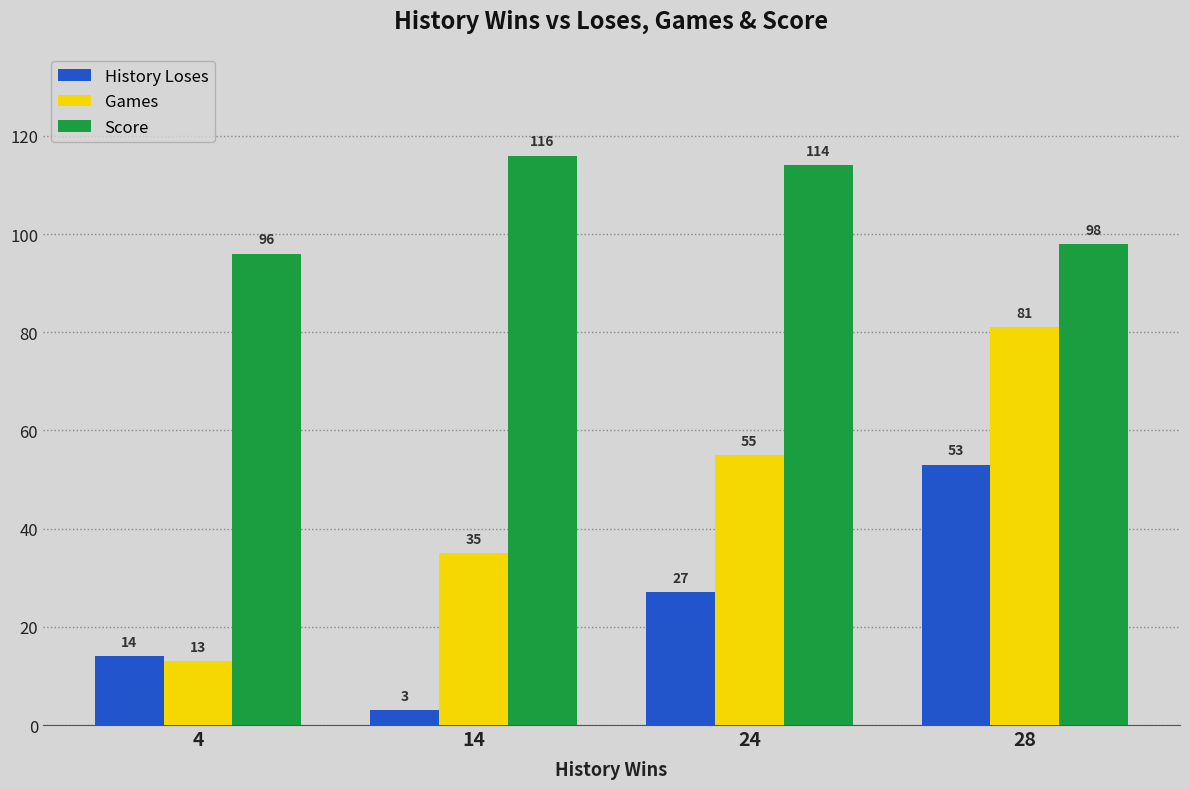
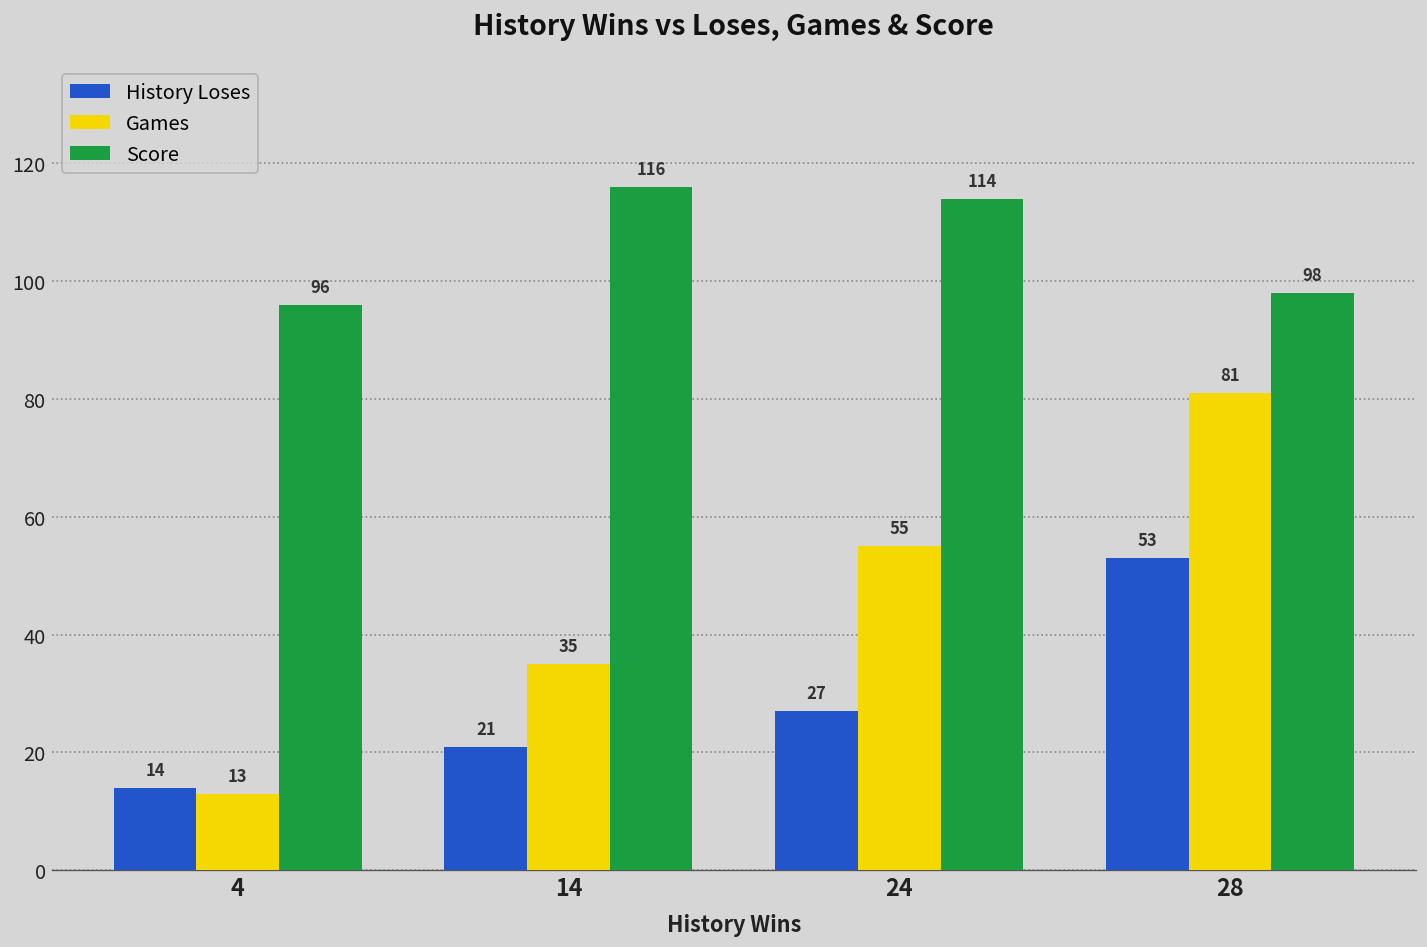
History Loses, 14: 3 -> 21
